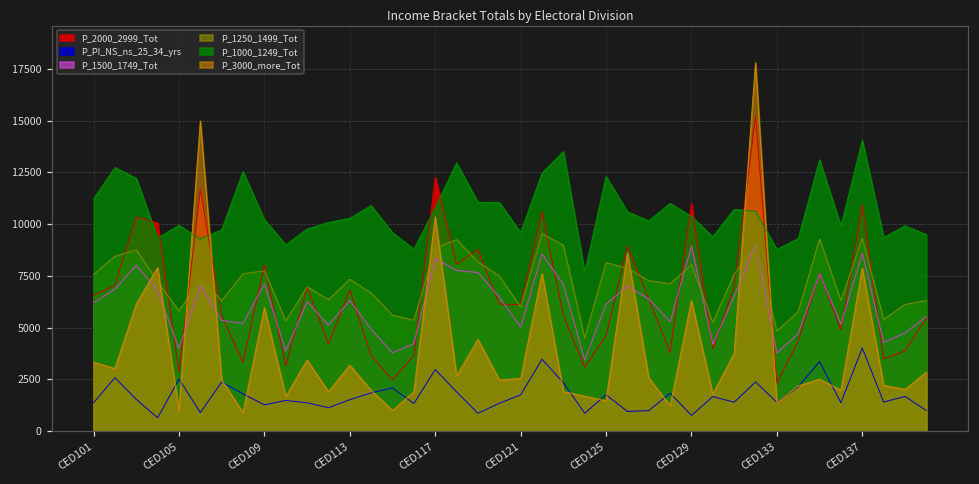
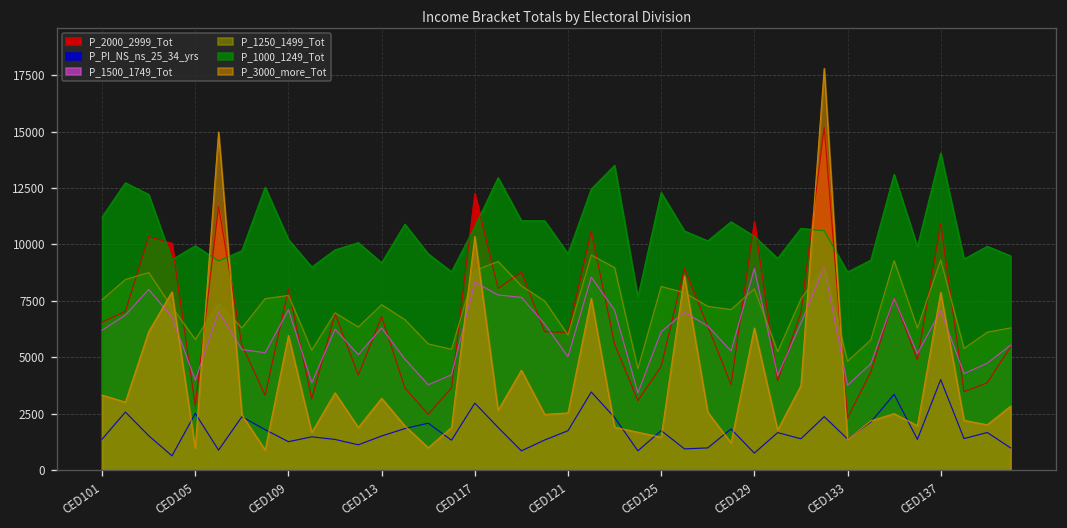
P_1000_1249_Tot, CED113: 10300 -> 9200
P_1500_1749_Tot, CED137: 8600 -> 7100
